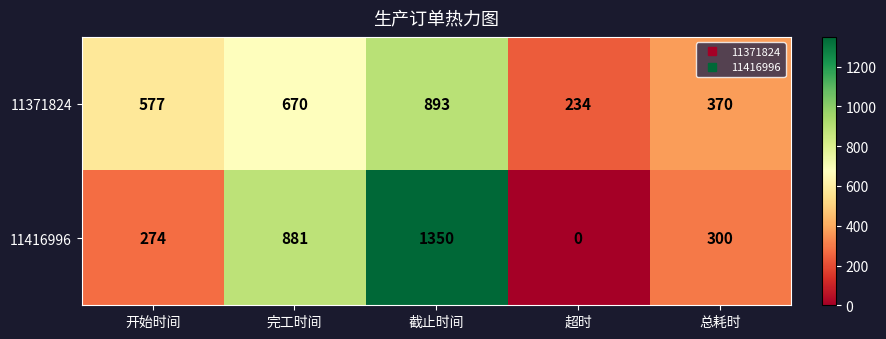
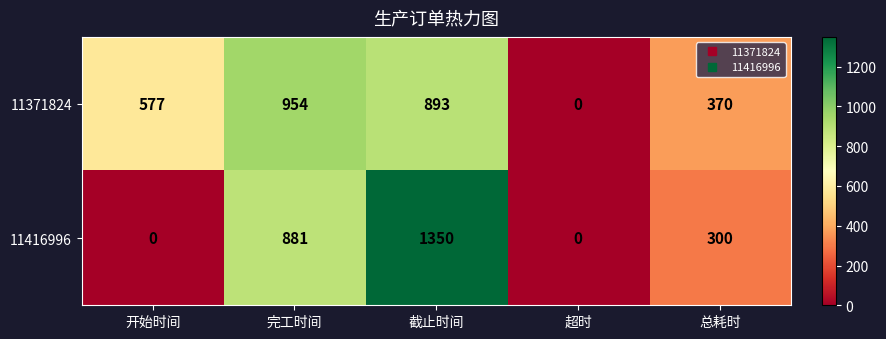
11371824, 完工时间: 670 -> 954
11371824, 超时: 234 -> 0
11416996, 开始时间: 274 -> 0
